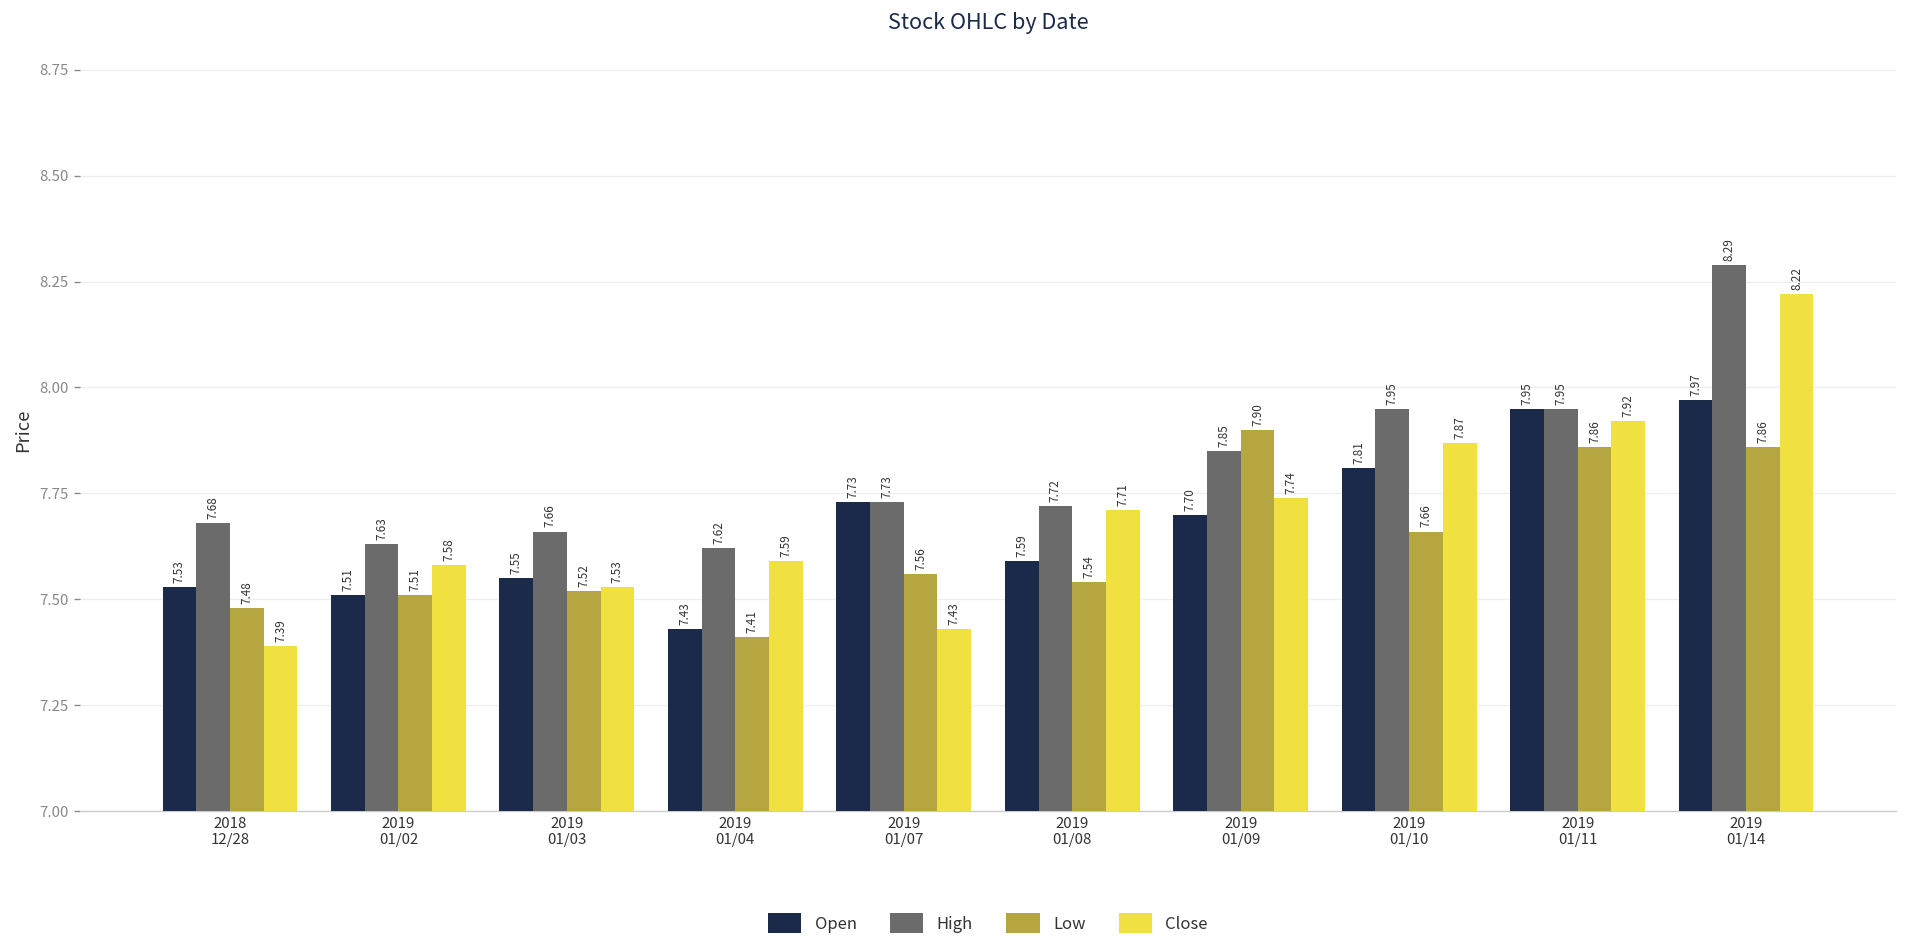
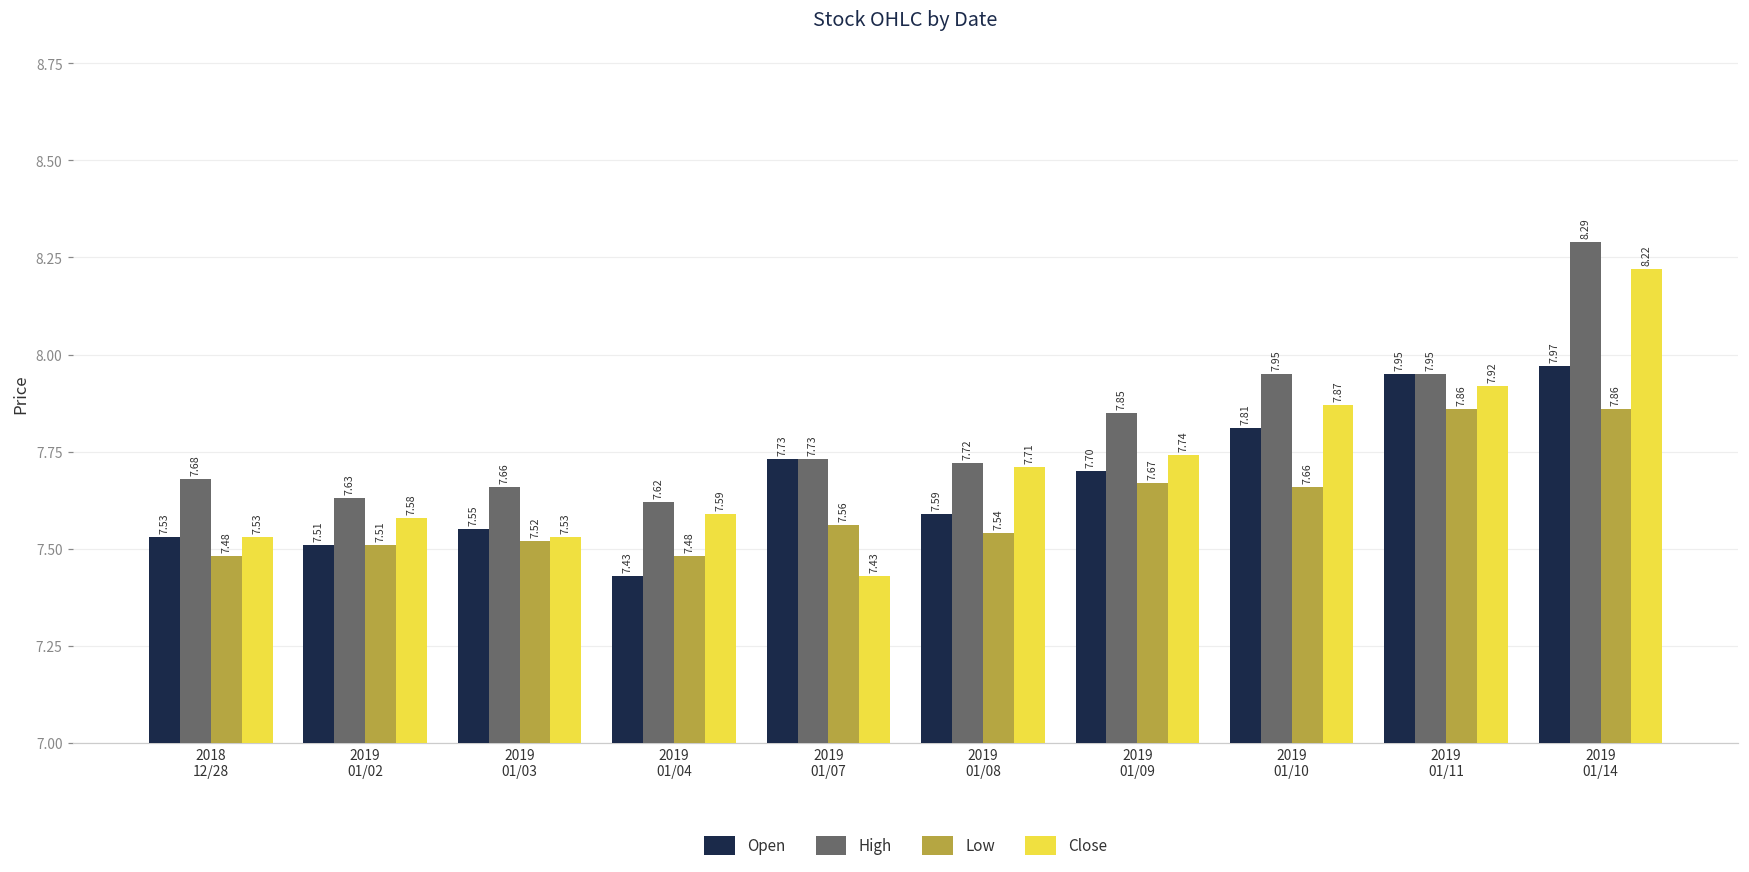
Close, 2018 12/28: 7.39 -> 7.53
Low, 2019 01/04: 7.41 -> 7.48
Low, 2019 01/09: 7.90 -> 7.67
